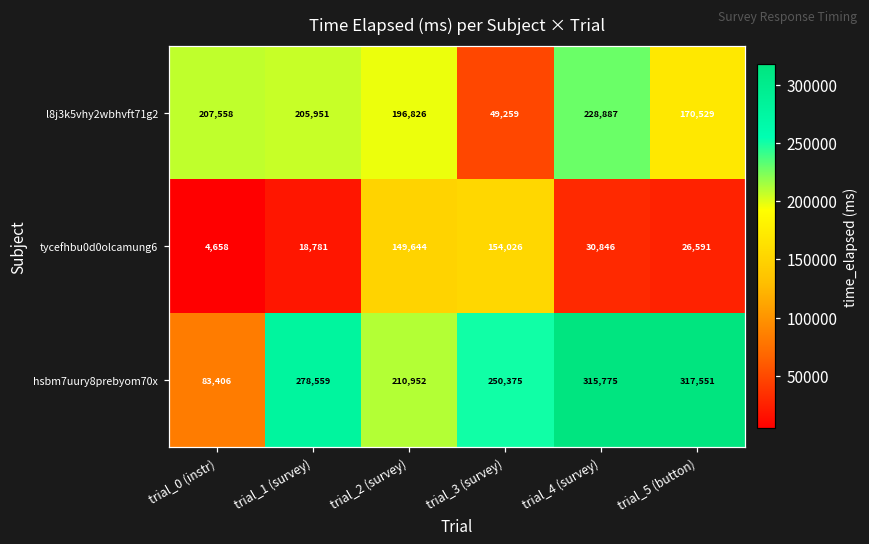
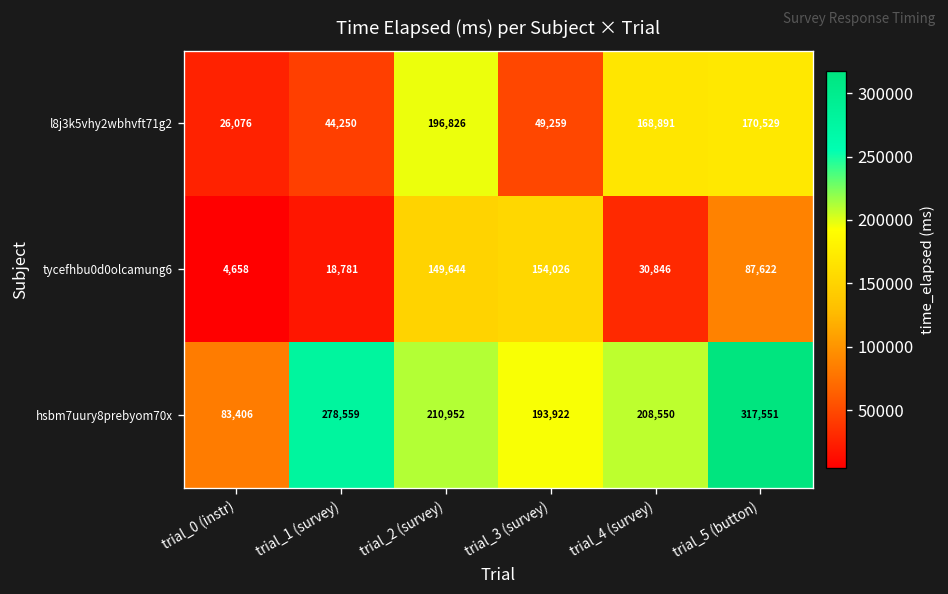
l8j3k5vhy2wbhvft71g2, trial_0 (instr): 207,558 -> 26,076
l8j3k5vhy2wbhvft71g2, trial_1 (survey): 205,951 -> 44,250
l8j3k5vhy2wbhvft71g2, trial_4 (survey): 228,887 -> 168,891
tycefhbu0d0olcamung6, trial_5 (button): 26,591 -> 87,622
hsbm7uury8prebyom70x, trial_3 (survey): 250,375 -> 193,922
hsbm7uury8prebyom70x, trial_4 (survey): 315,775 -> 208,550
